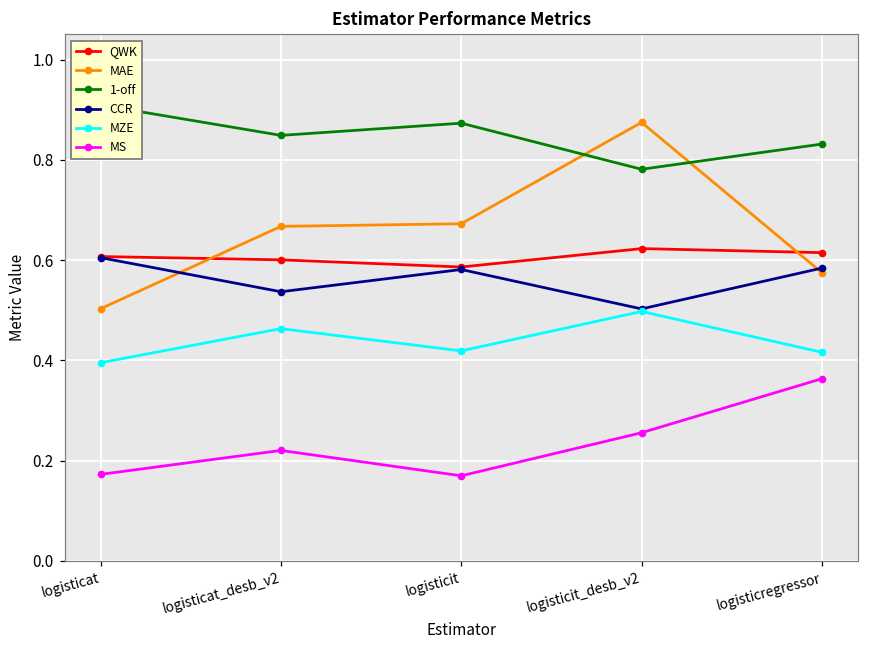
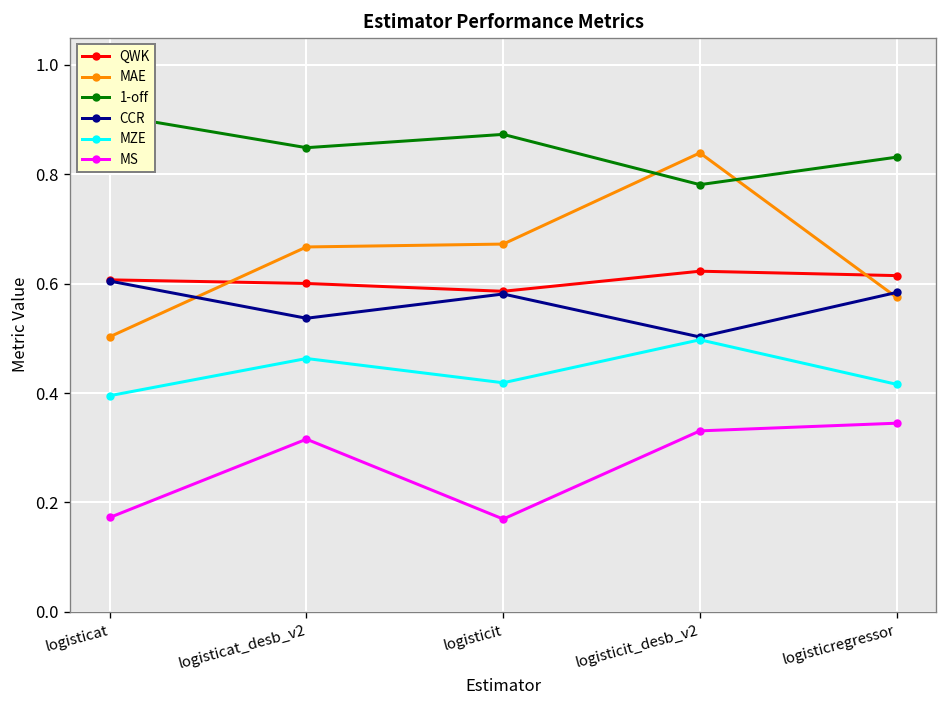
MS, logisticat_desb_v2: 0.22 -> 0.32
MAE, logisticit_desb_v2: 0.87 -> 0.84
MS, logisticit_desb_v2: 0.26 -> 0.33
MS, logisticregressor: 0.36 -> 0.34
